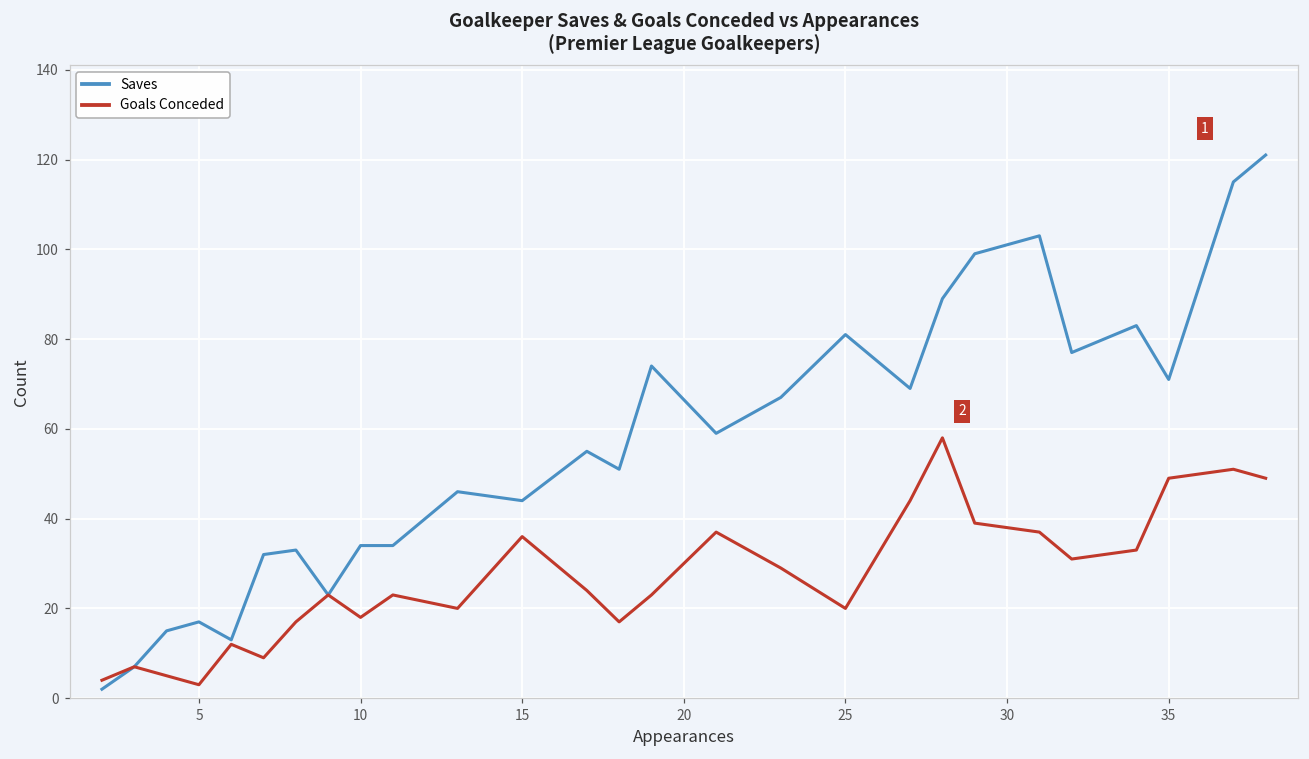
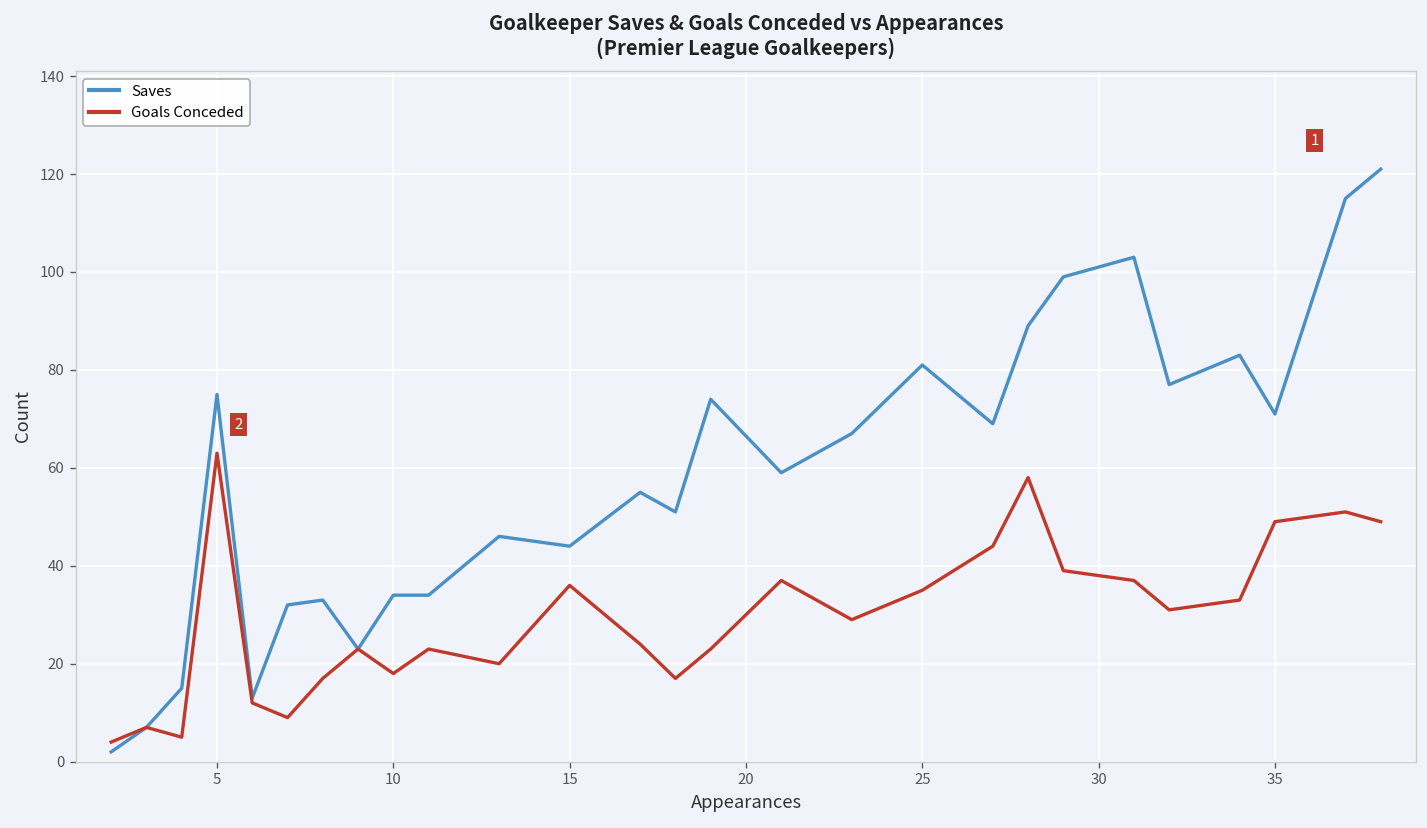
Saves, 5: 17 -> 75
Goals Conceded, 5: 3 -> 63
Goals Conceded, 25: 20 -> 35
